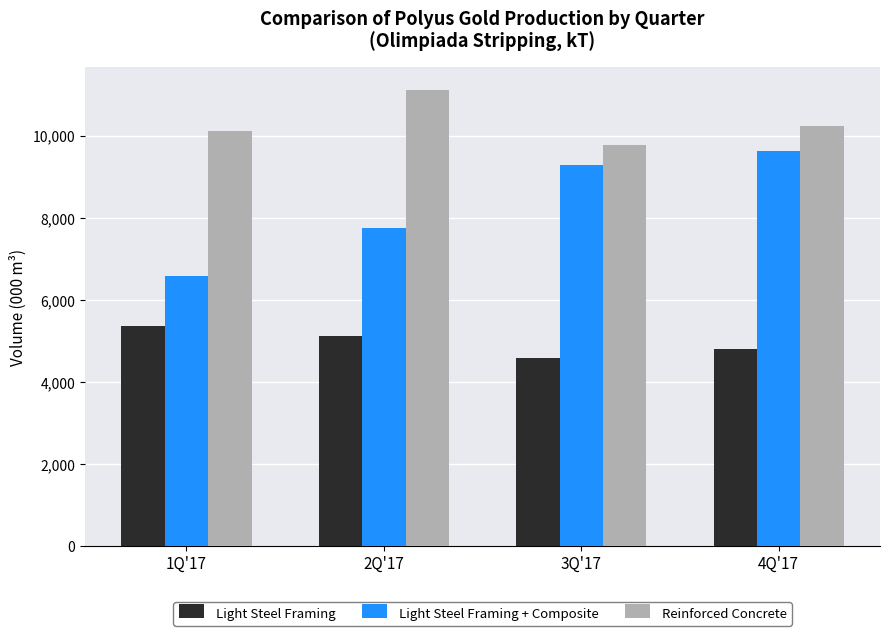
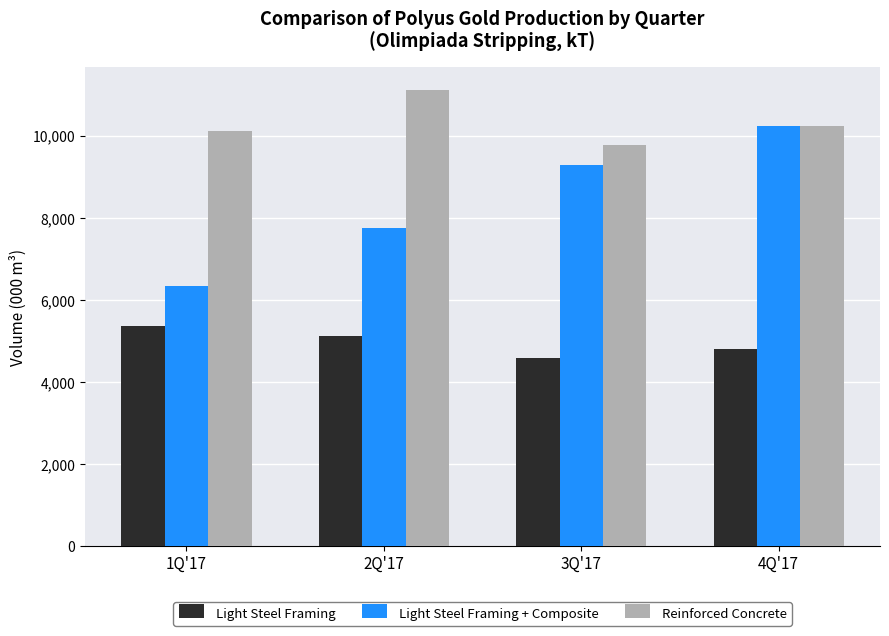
Light Steel Framing + Composite, 1Q'17: 6,600 -> 6,400
Light Steel Framing + Composite, 4Q'17: 9,600 -> 10,200
